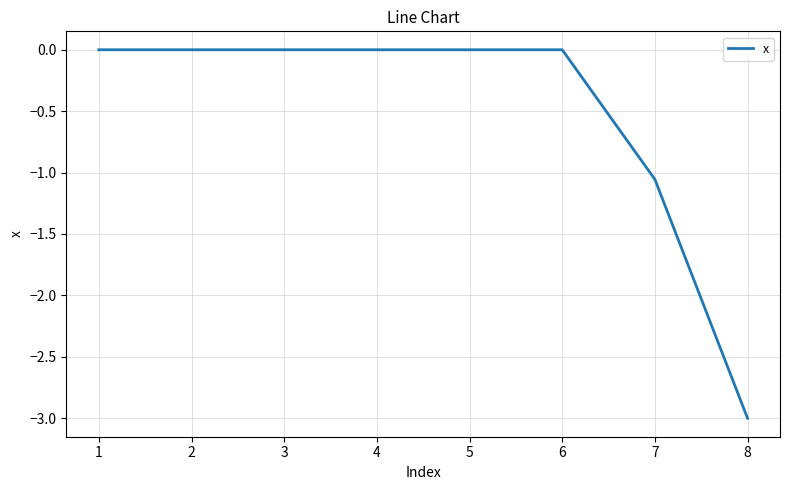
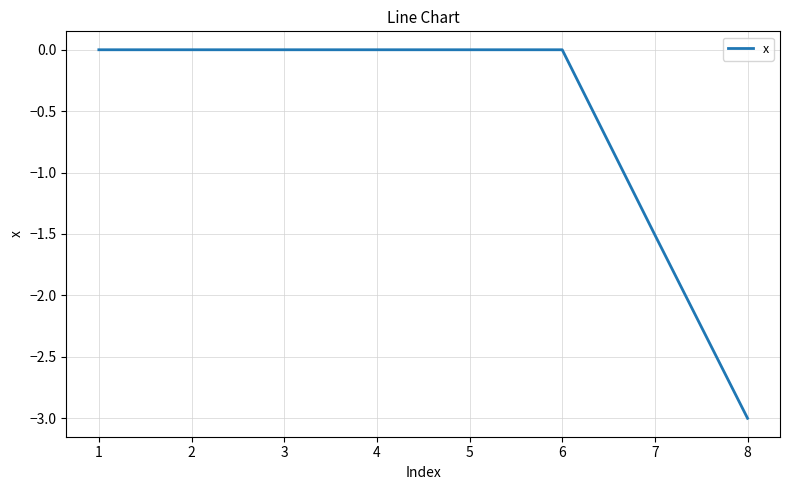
7: -1.06 -> -1.51
